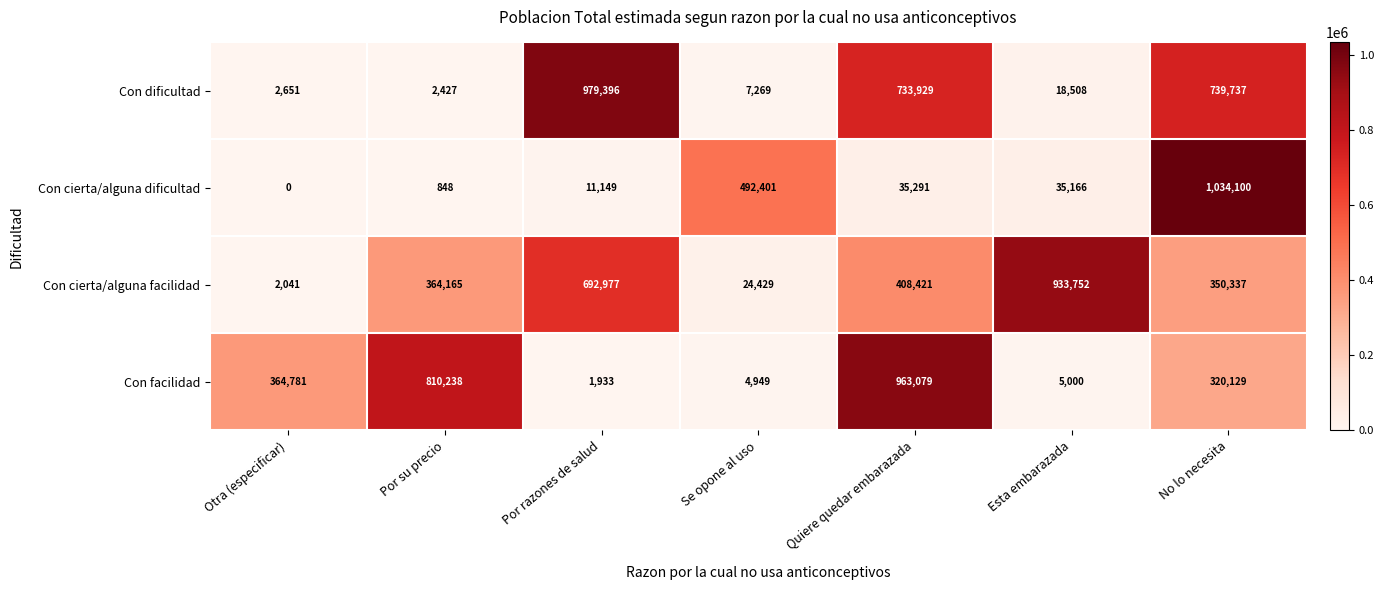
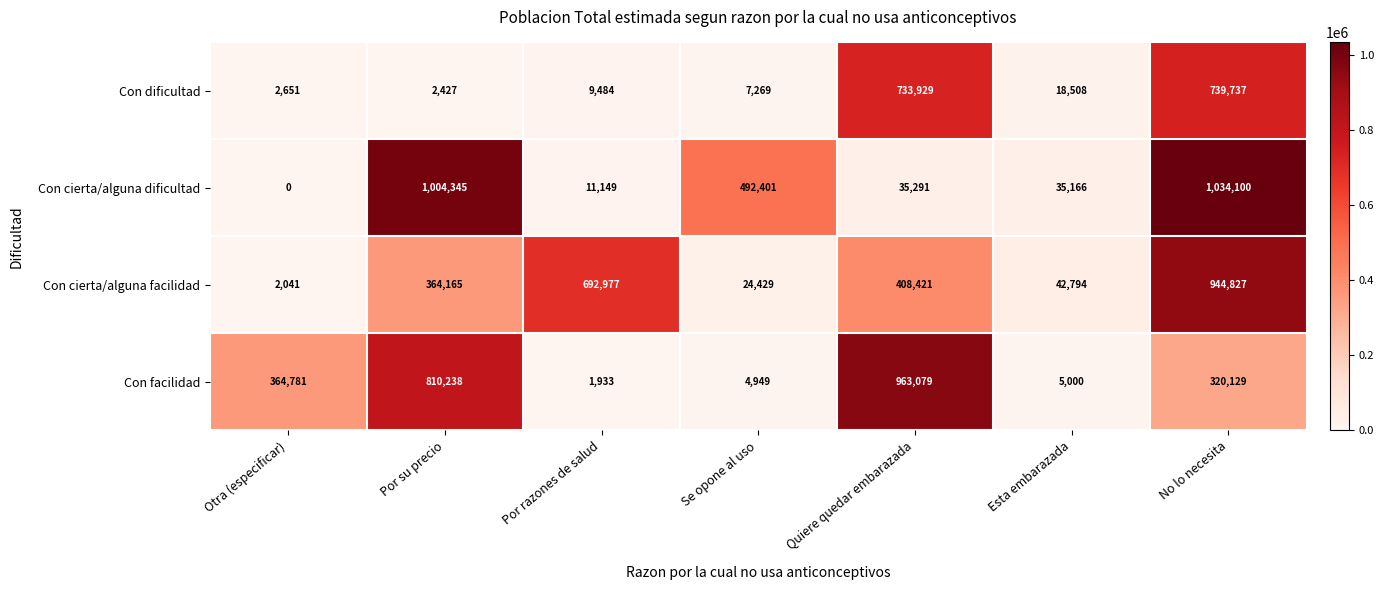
Con dificultad, Por razones de salud: 979,396 -> 9,484
Con cierta/alguna dificultad, Por su precio: 848 -> 1,004,345
Con cierta/alguna facilidad, Esta embarazada: 933,752 -> 42,794
Con cierta/alguna facilidad, No lo necesita: 350,337 -> 944,827
